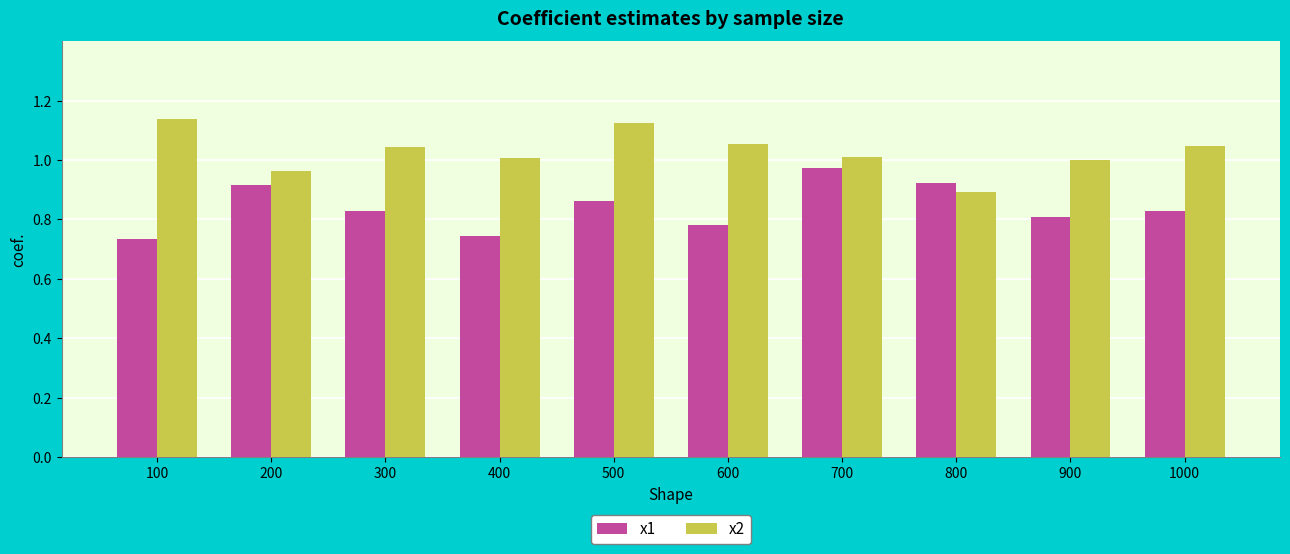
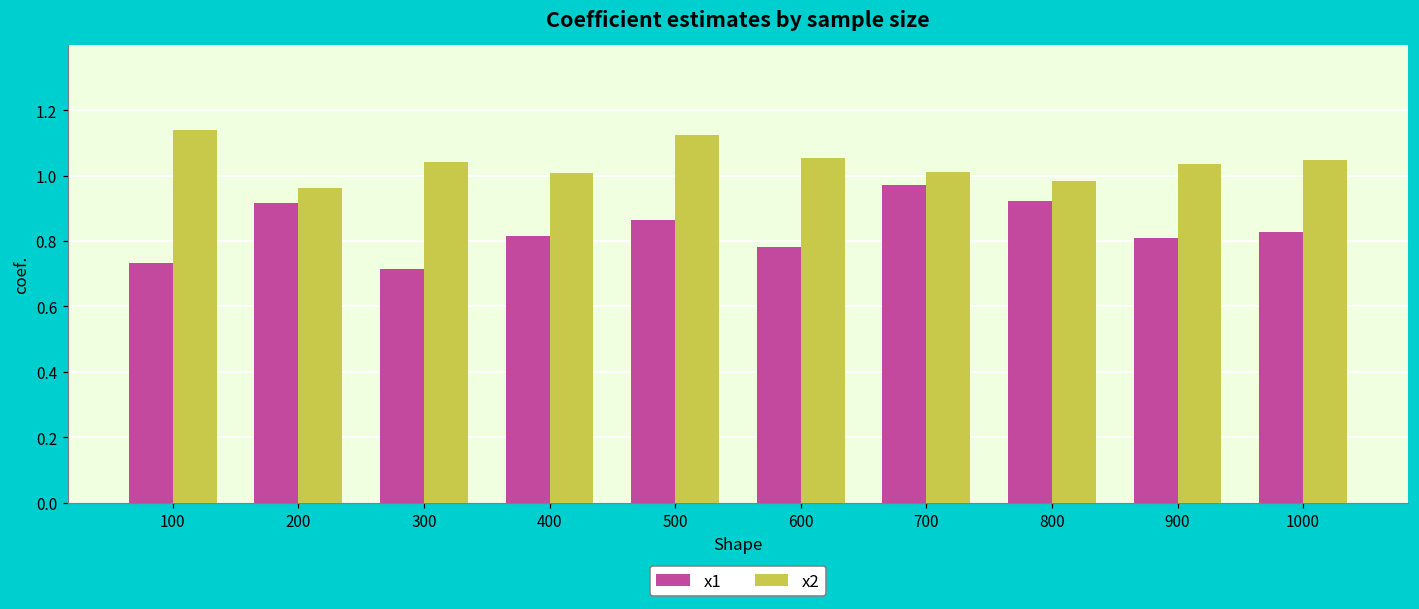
x1, 300: 0.83 -> 0.71
x1, 400: 0.74 -> 0.81
x2, 800: 0.89 -> 0.98
x2, 900: 1.00 -> 1.04
